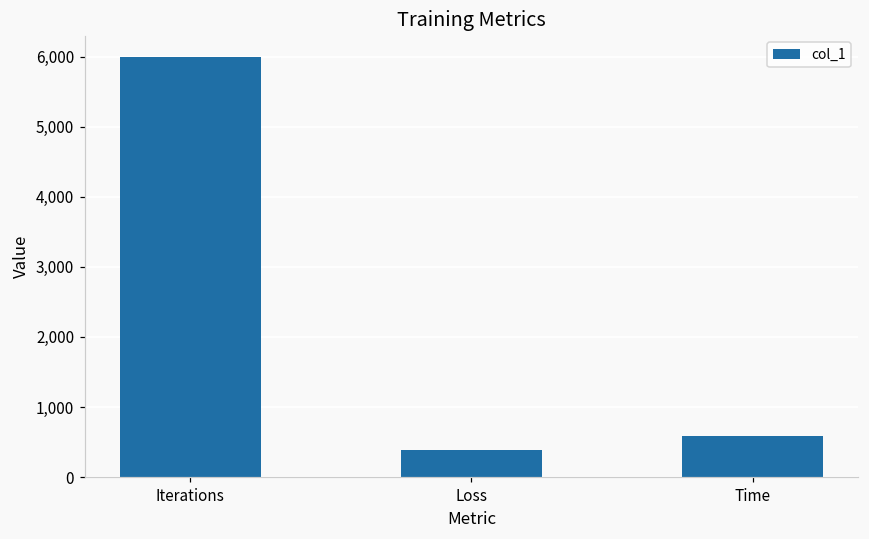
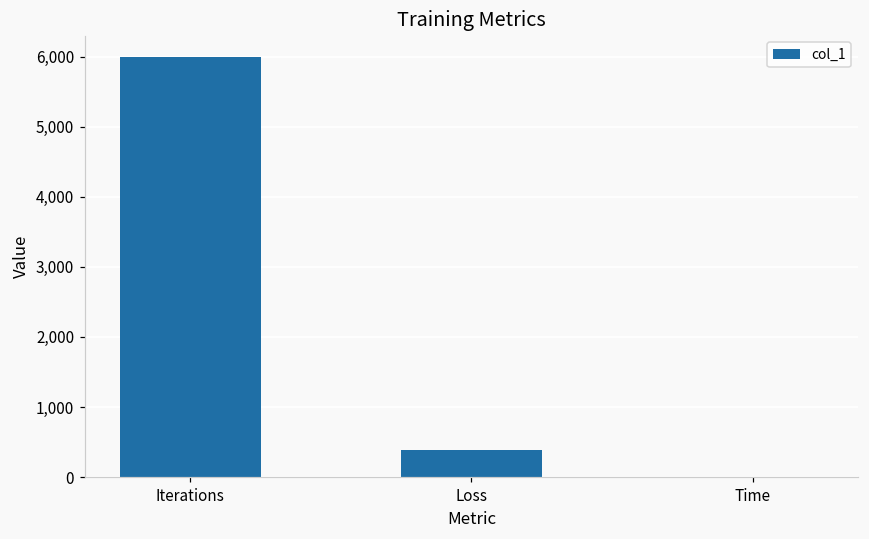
Time: 600 -> 0
